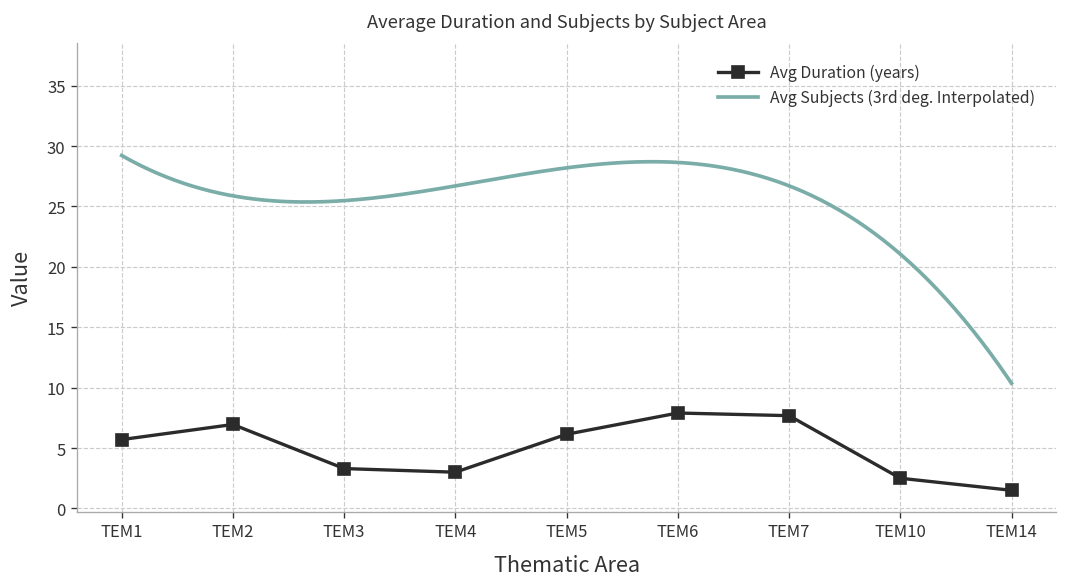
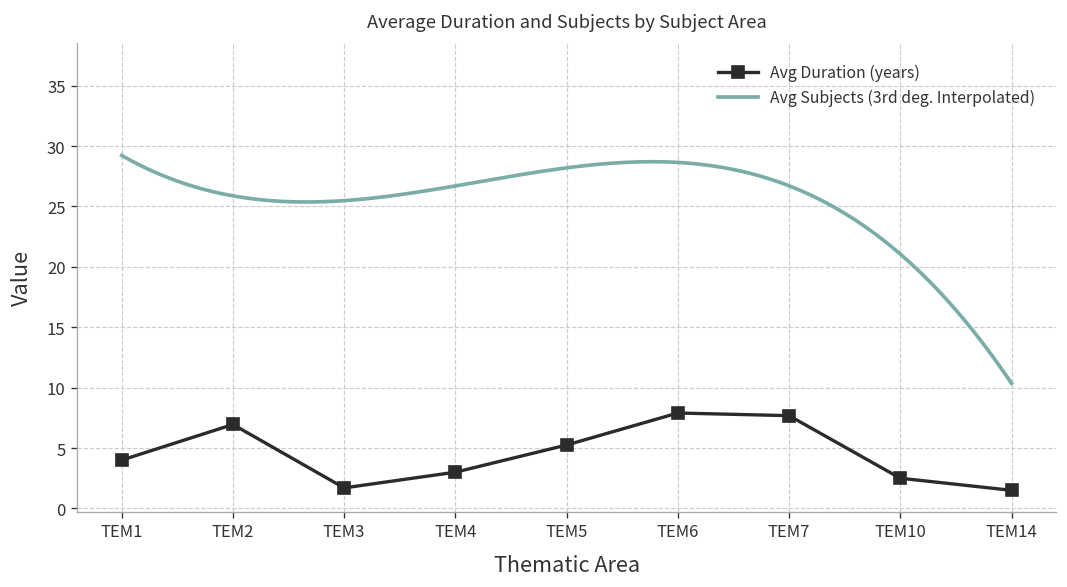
Avg Duration (years), TEM1: 5.7 -> 4.0
Avg Duration (years), TEM3: 3.3 -> 1.7
Avg Duration (years), TEM5: 6.1 -> 5.3
